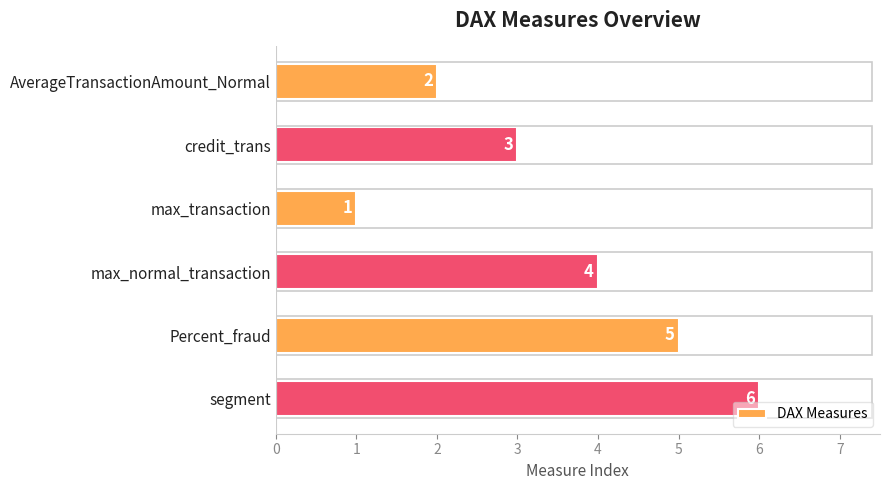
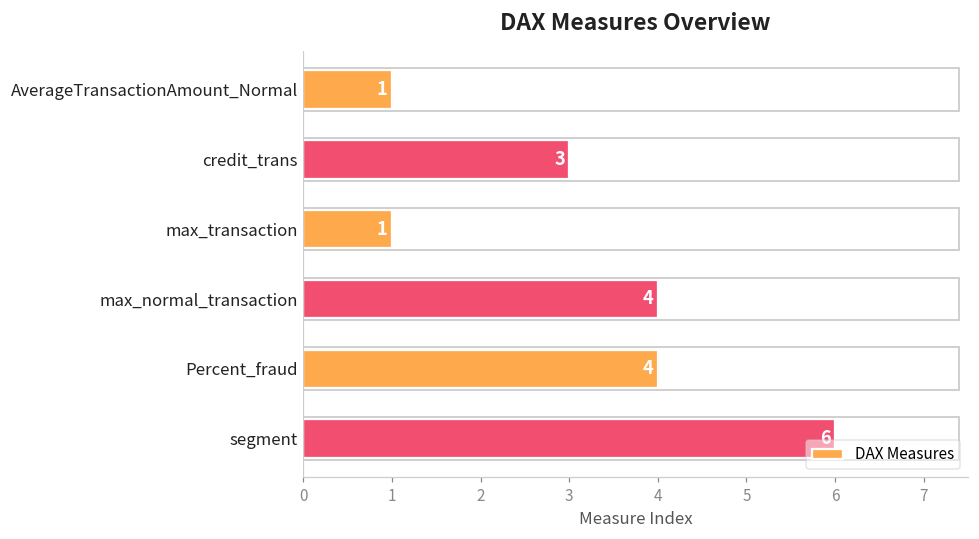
AverageTransactionAmount_Normal: 2 -> 1
Percent_fraud: 5 -> 4
